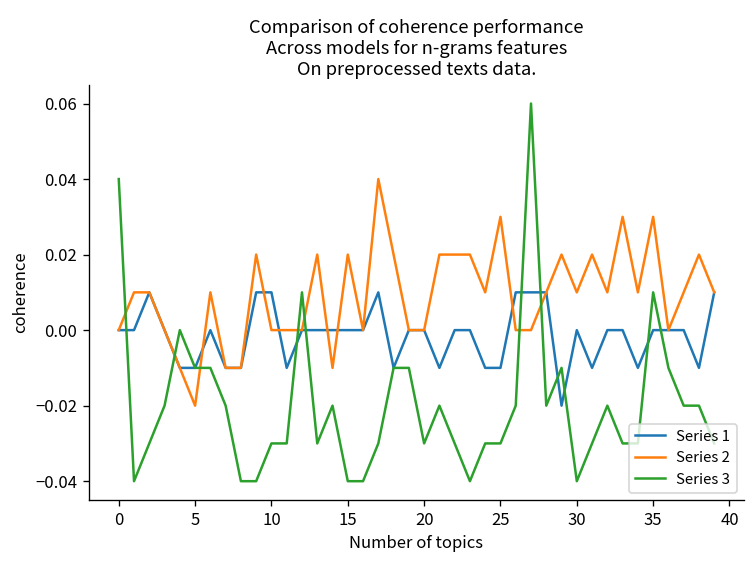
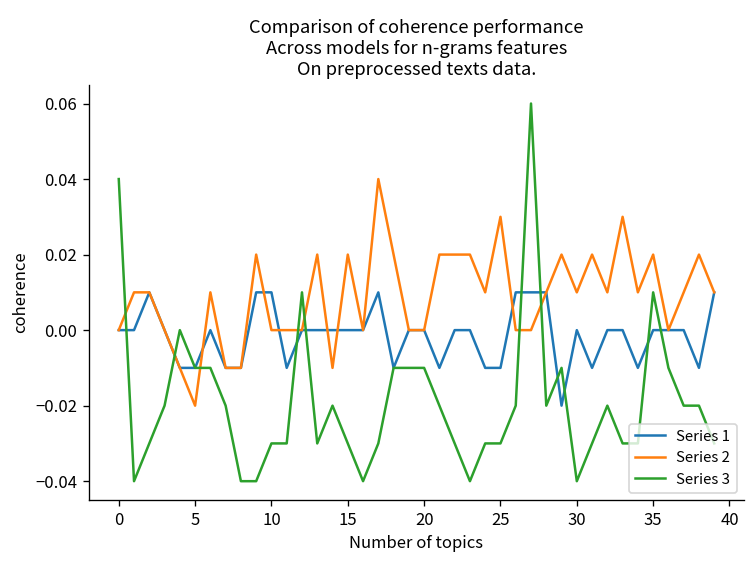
Series 3, 15: -0.04 -> -0.03
Series 3, 20: -0.03 -> -0.01
Series 2, 35: 0.03 -> 0.02
